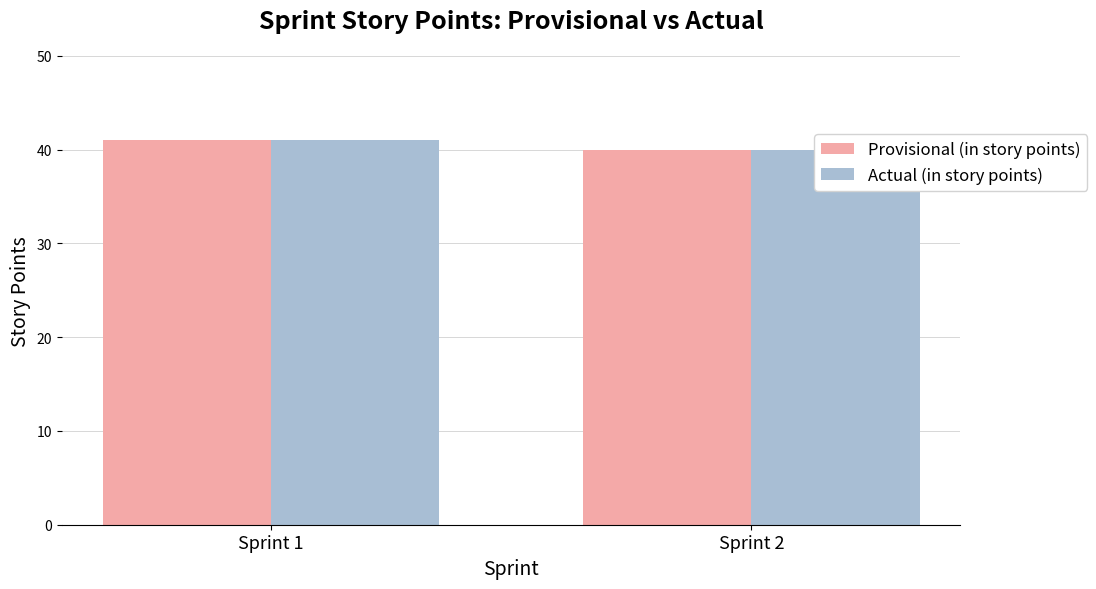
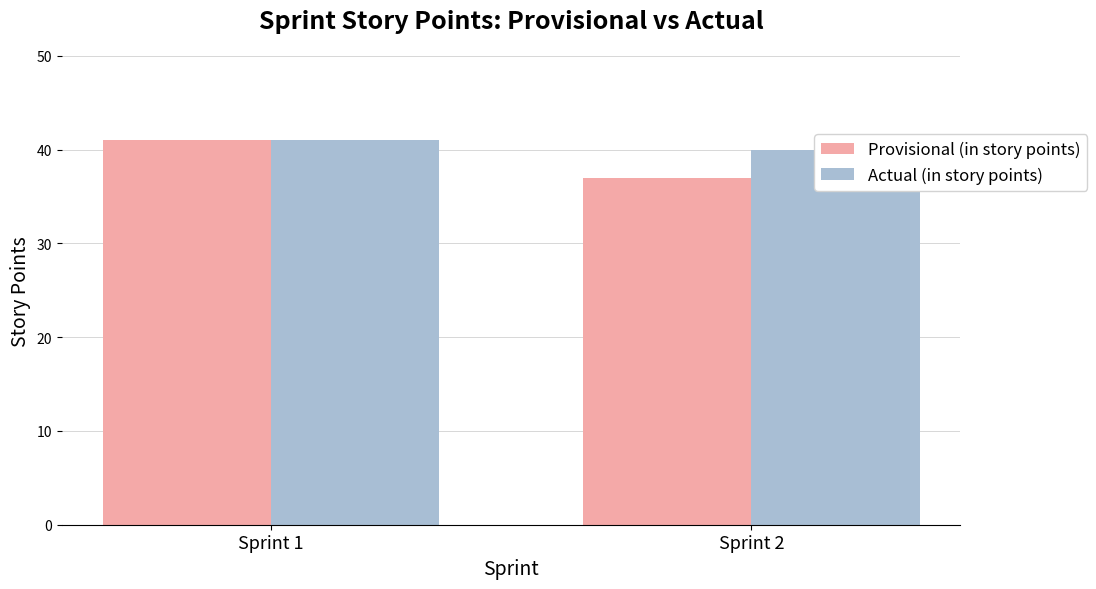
Provisional (in story points), Sprint 2: 40 -> 37
